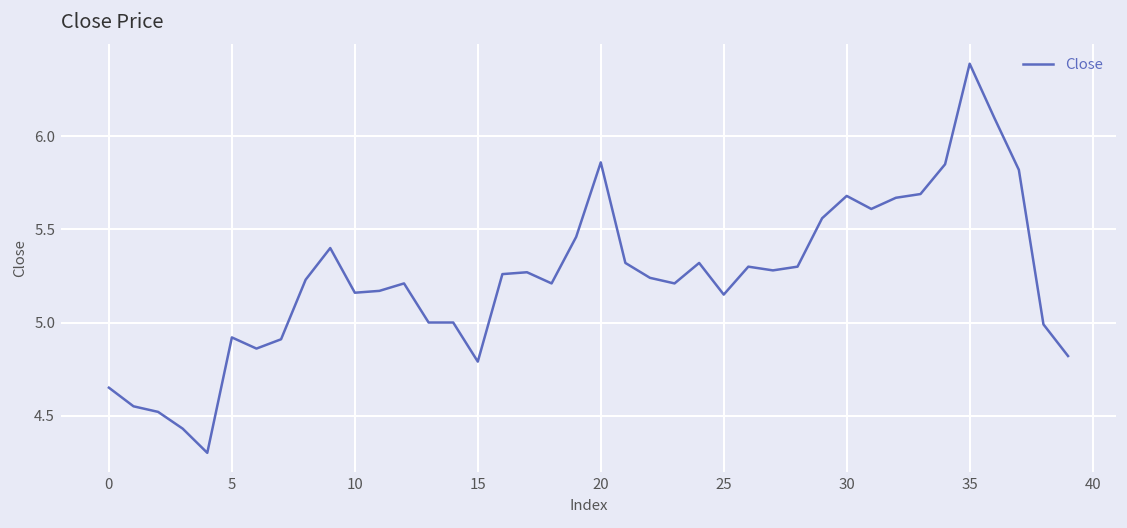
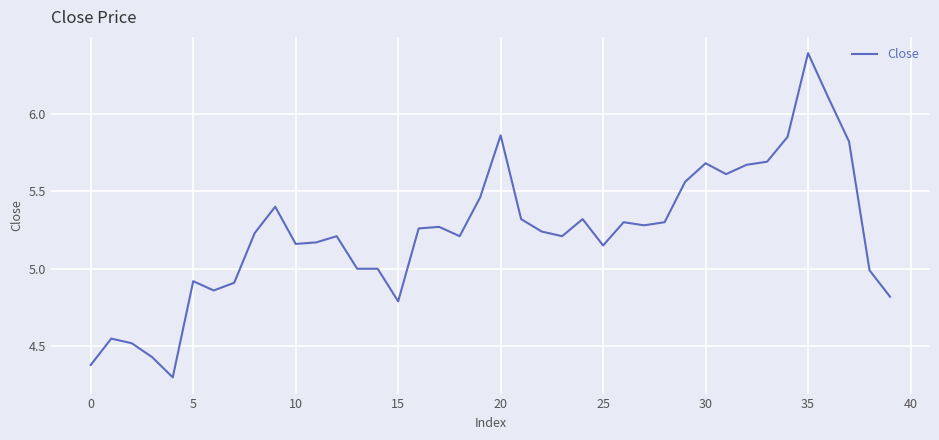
0: 4.65 -> 4.38
